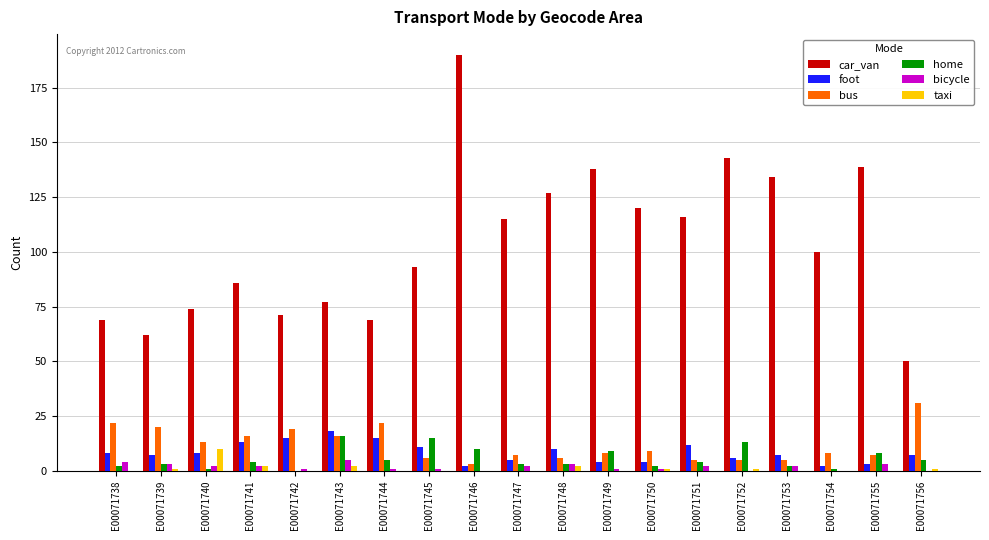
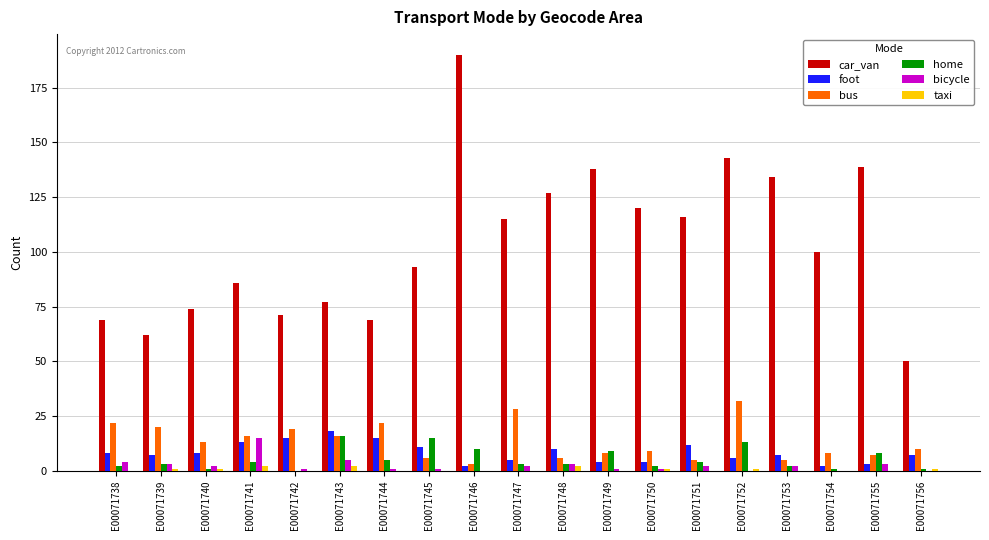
taxi, E00071740: 10 -> 1
bicycle, E00071741: 2 -> 15
bus, E00071747: 7 -> 28
bus, E00071752: 5 -> 32
bus, E00071756: 31 -> 10
home, E00071756: 5 -> 1
